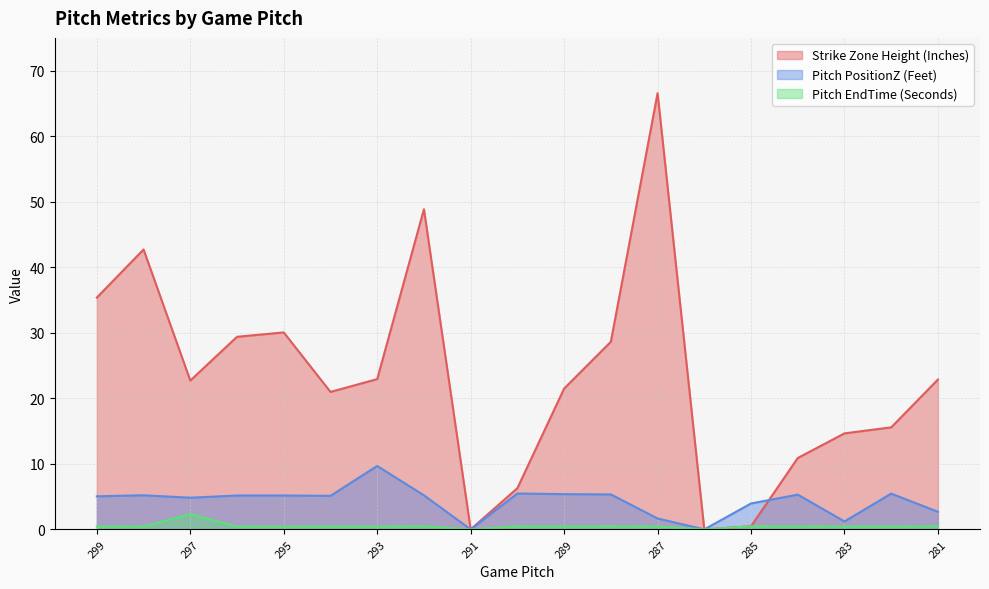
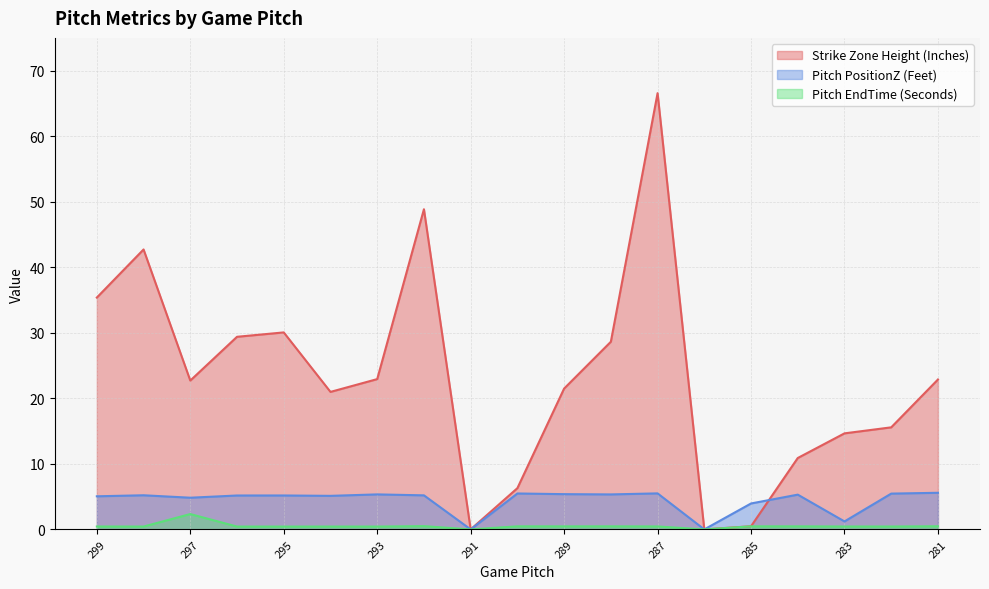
Pitch PositionZ (Feet), 293: 10 -> 5
Pitch PositionZ (Feet), 287: 2 -> 5
Pitch PositionZ (Feet), 281: 3 -> 6
